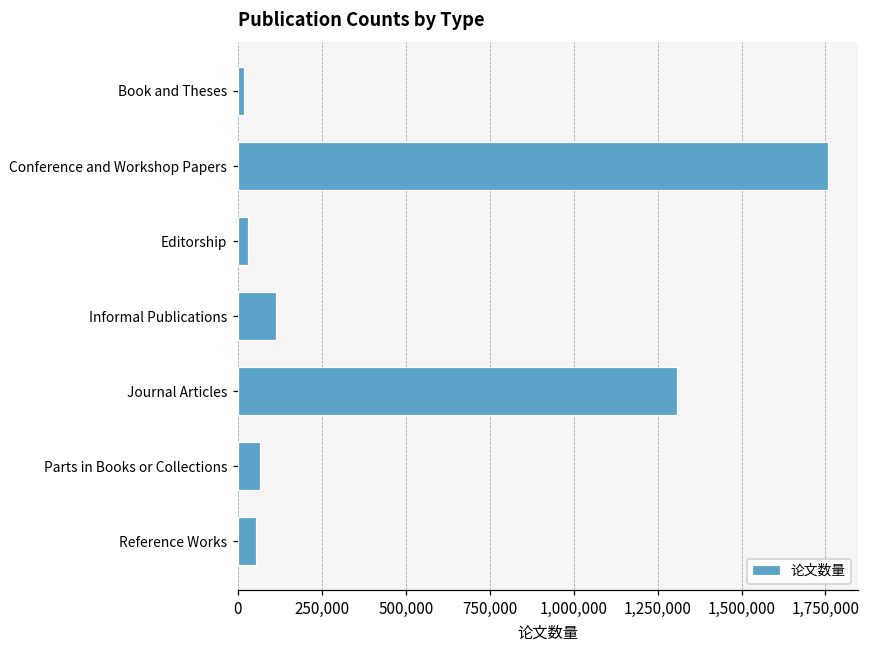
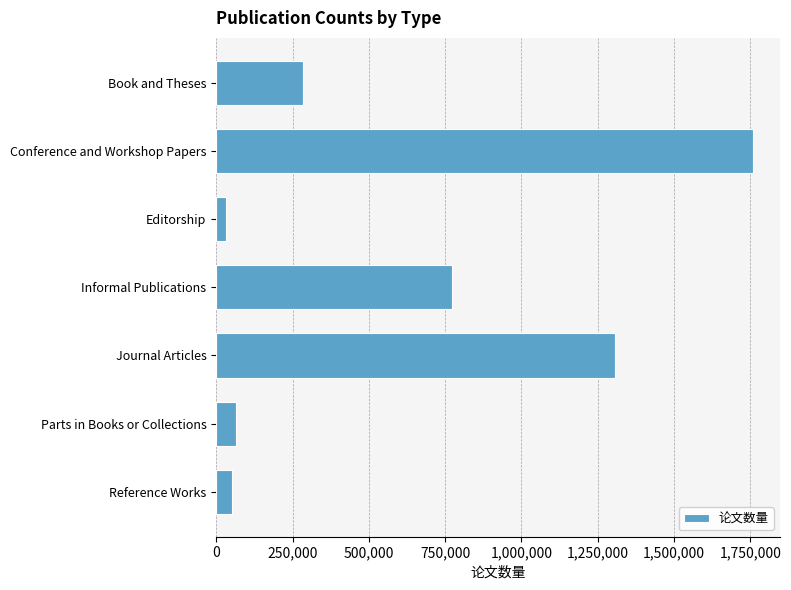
Book and Theses: 20,000 -> 280,000
Informal Publications: 110,000 -> 770,000
